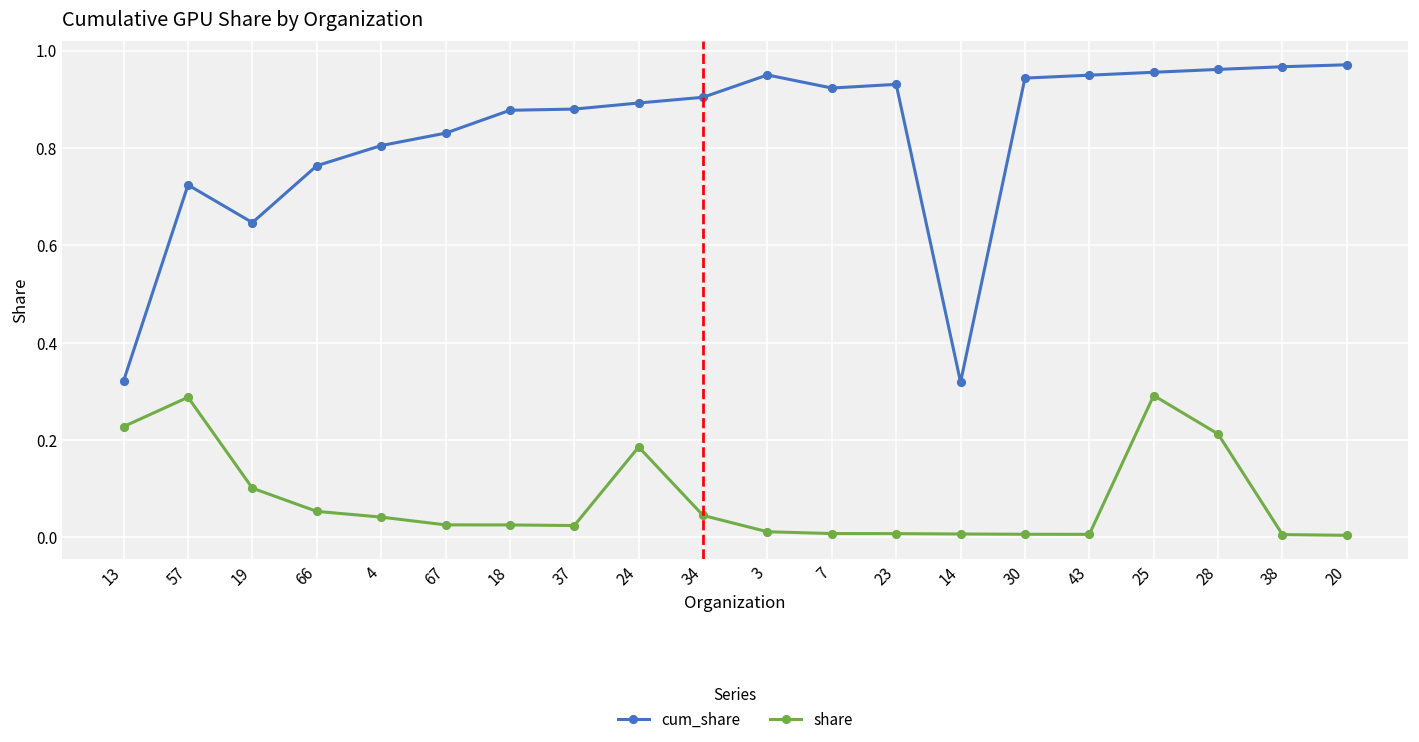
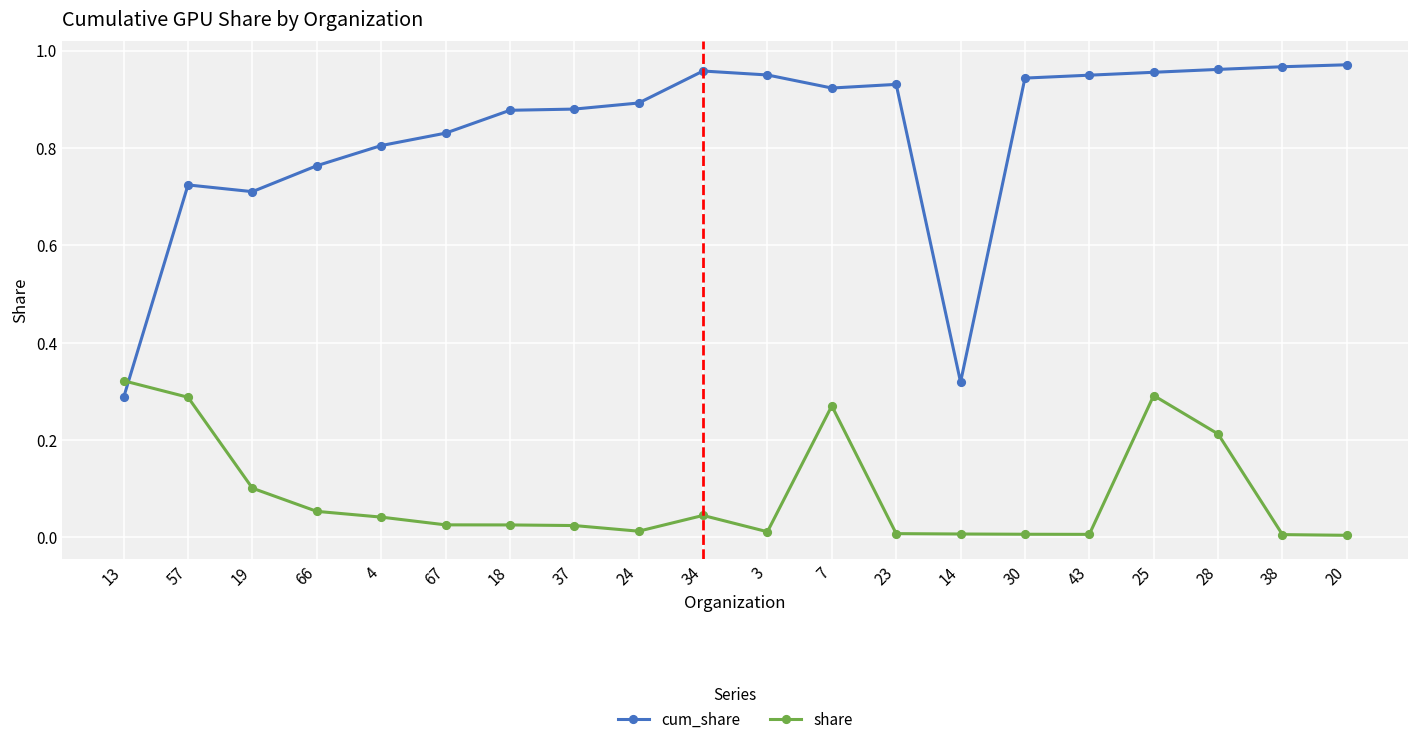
cum_share, 13: 0.32 -> 0.29
share, 13: 0.23 -> 0.32
cum_share, 19: 0.65 -> 0.71
share, 24: 0.19 -> 0.01
cum_share, 34: 0.90 -> 0.96
share, 7: 0.01 -> 0.27
